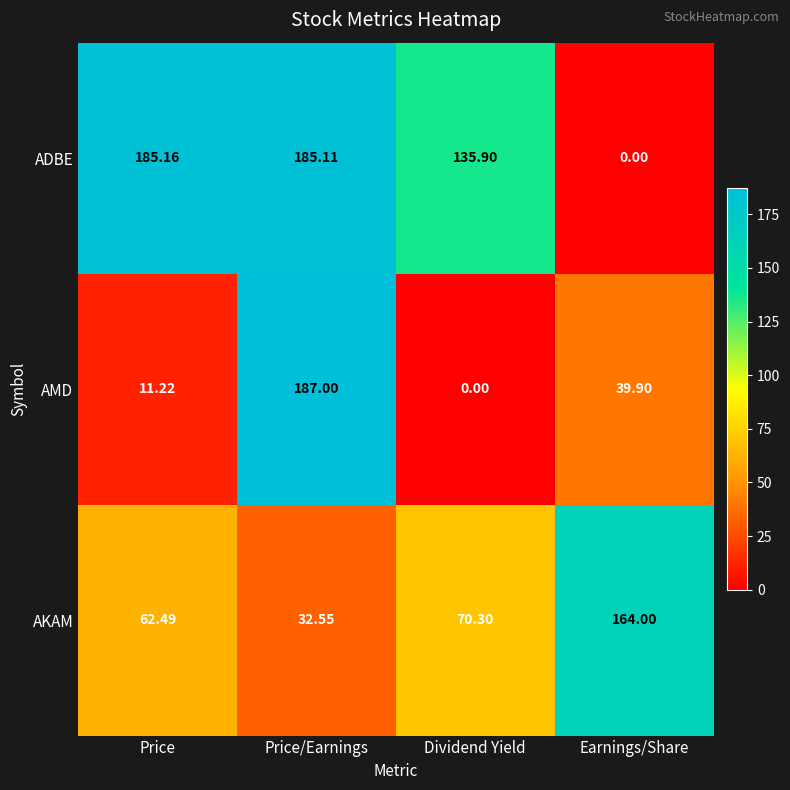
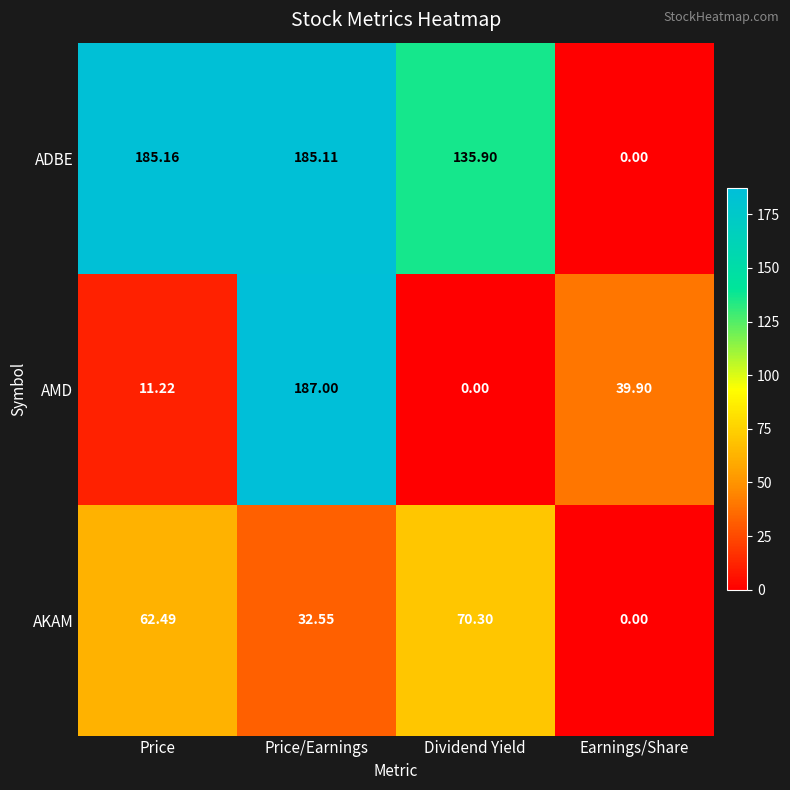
AKAM, Earnings/Share: 164.00 -> 0.00
